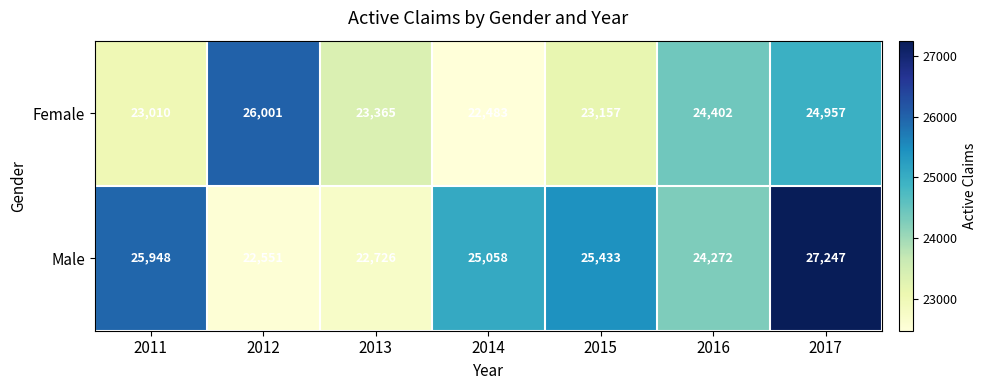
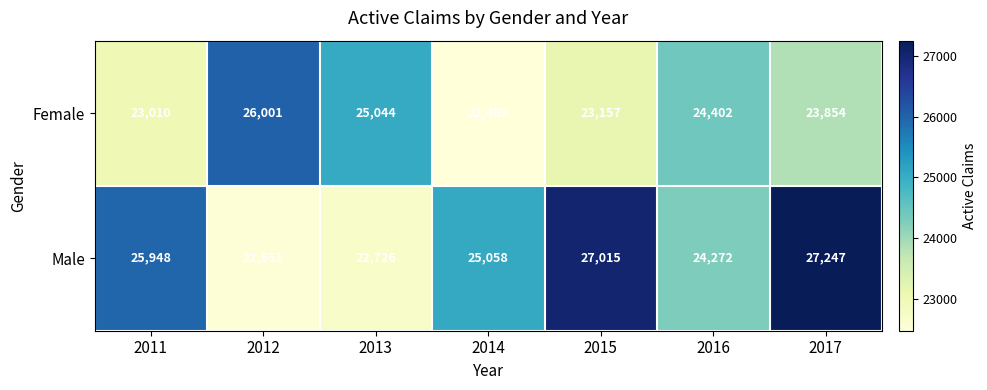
Female, 2013: 23,365 -> 25,044
Female, 2017: 24,957 -> 23,854
Male, 2015: 25,433 -> 27,015
